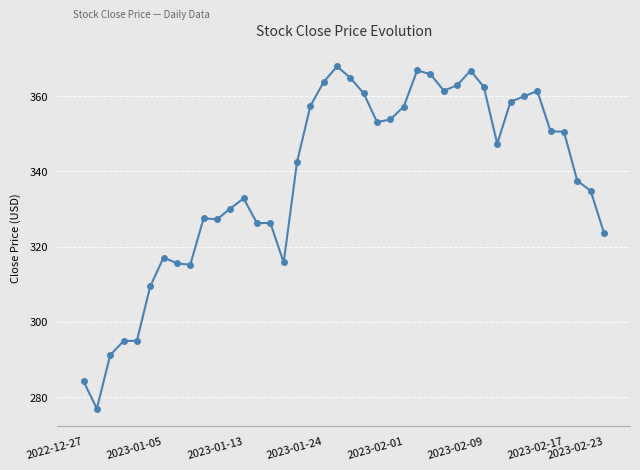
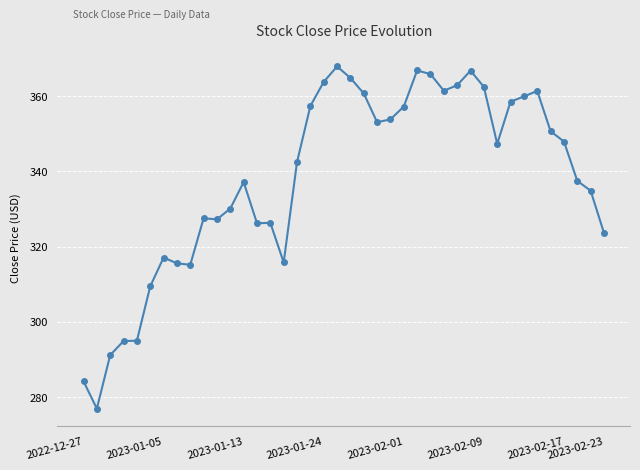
2023-01-13: 333 -> 337
2023-02-17: 351 -> 348
